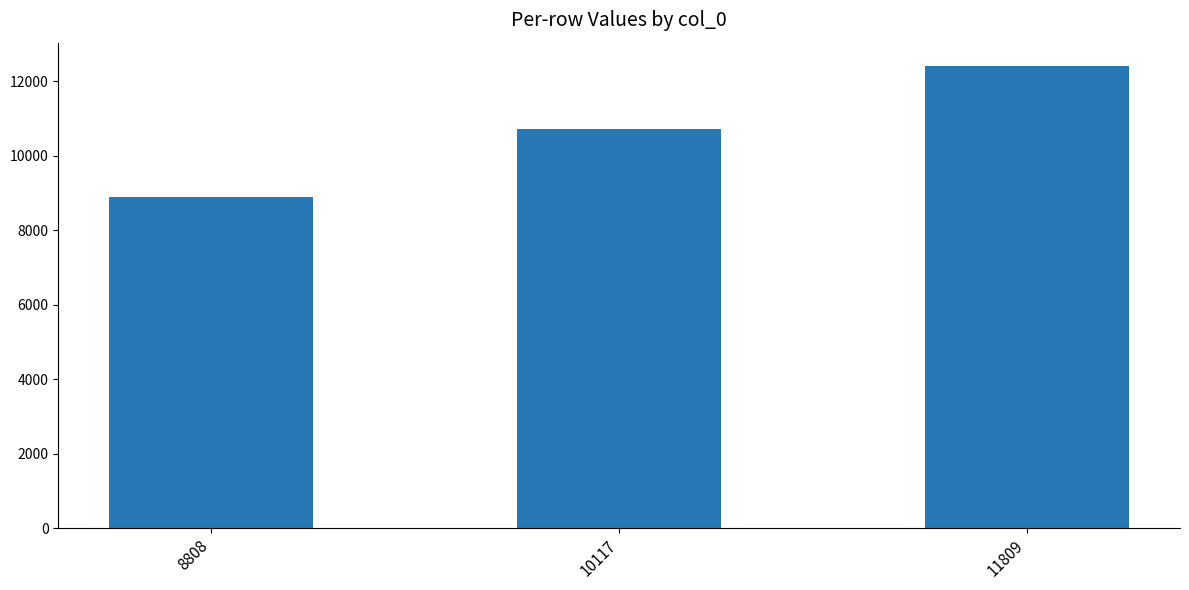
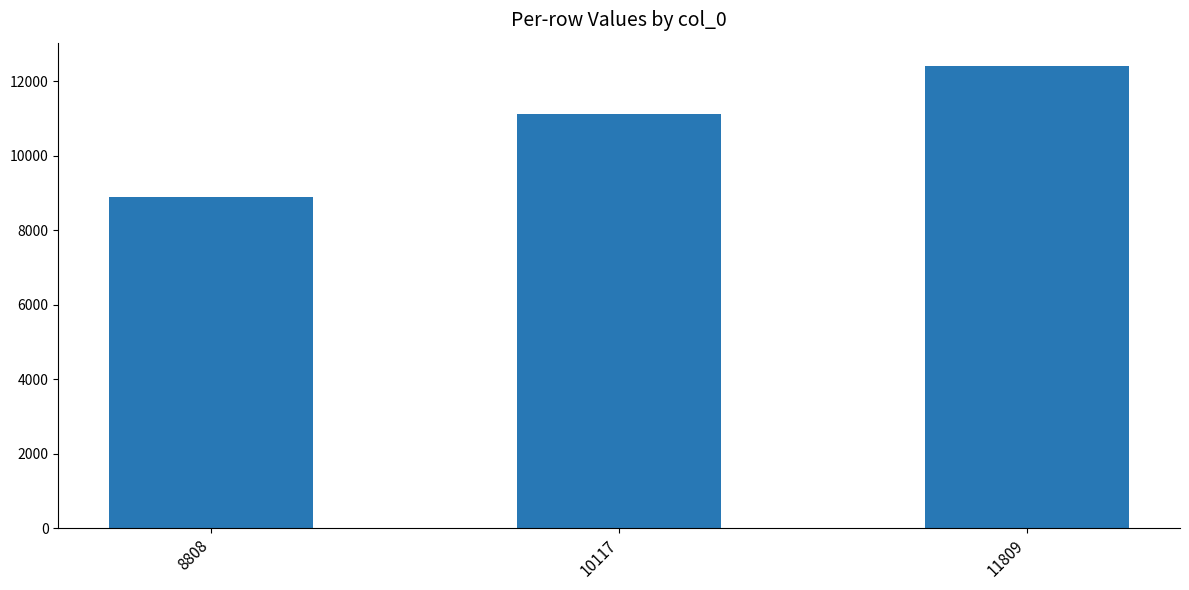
10117: 10700 -> 11100
